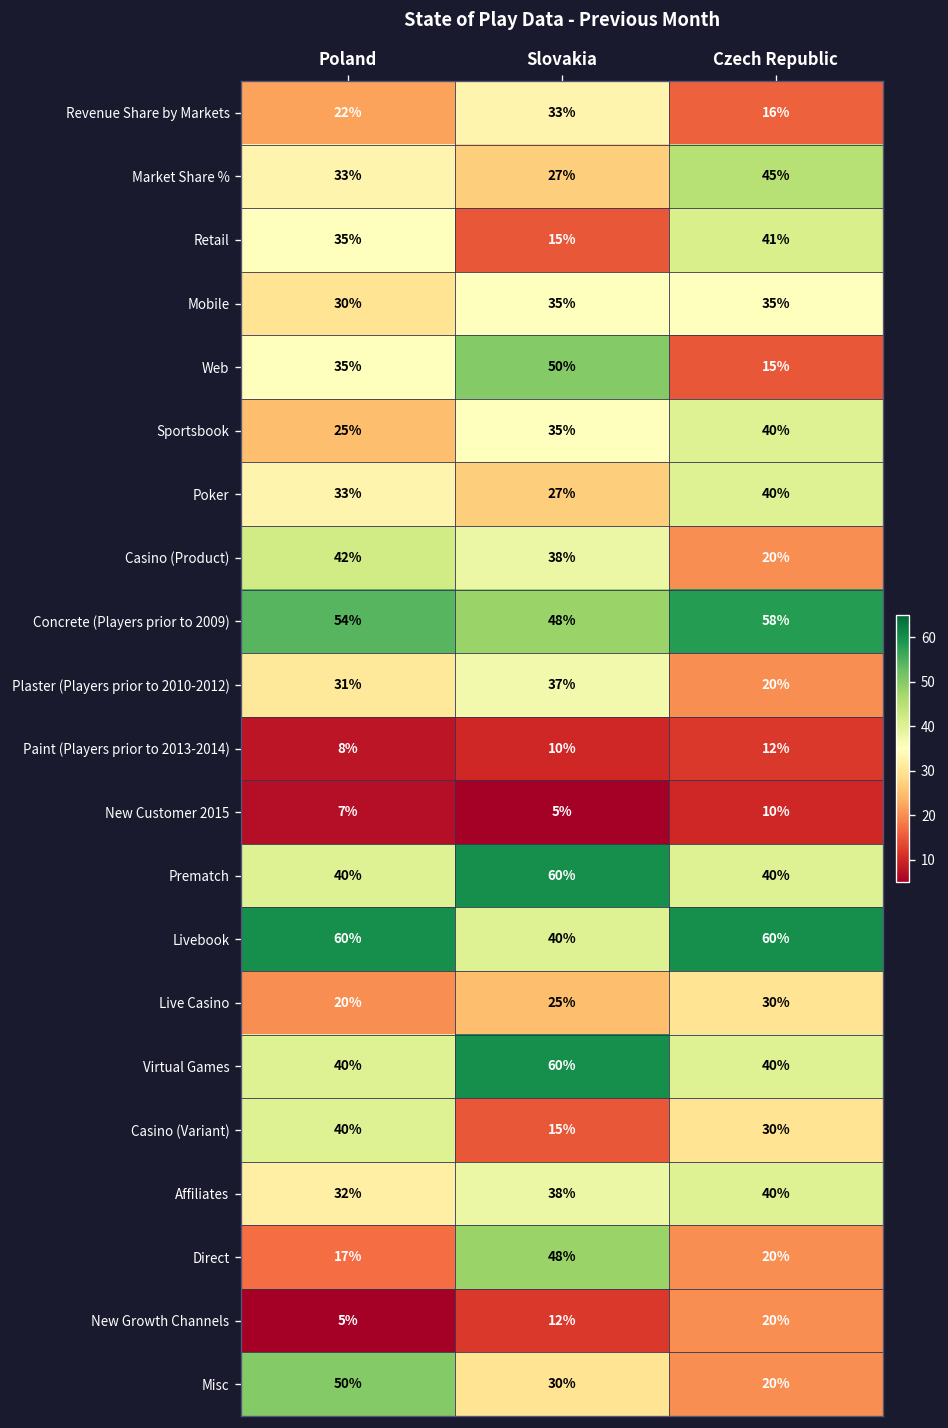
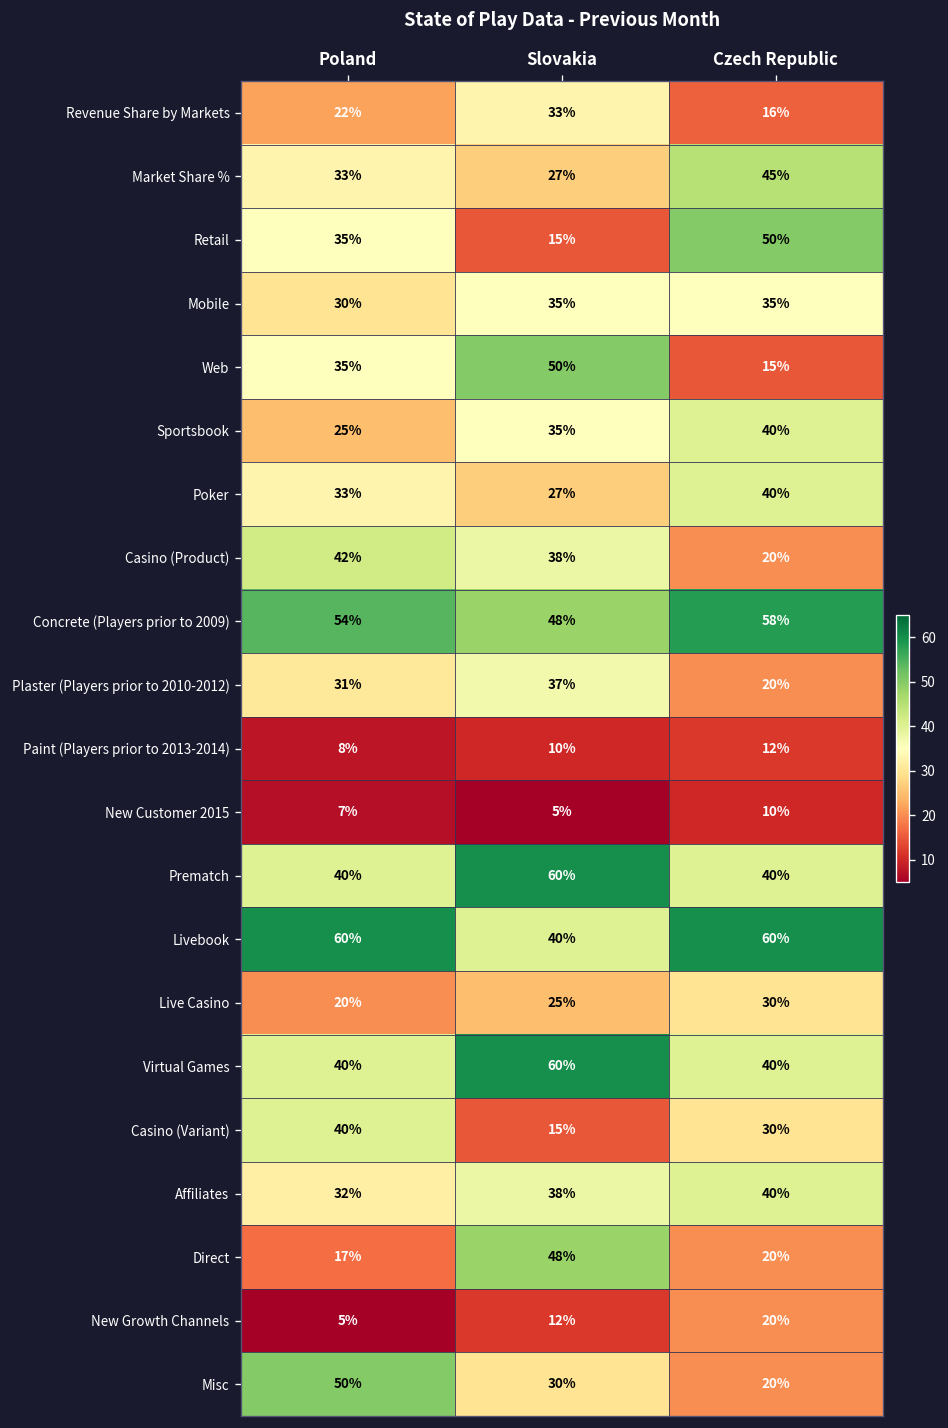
Retail, Czech Republic: 41% -> 50%
